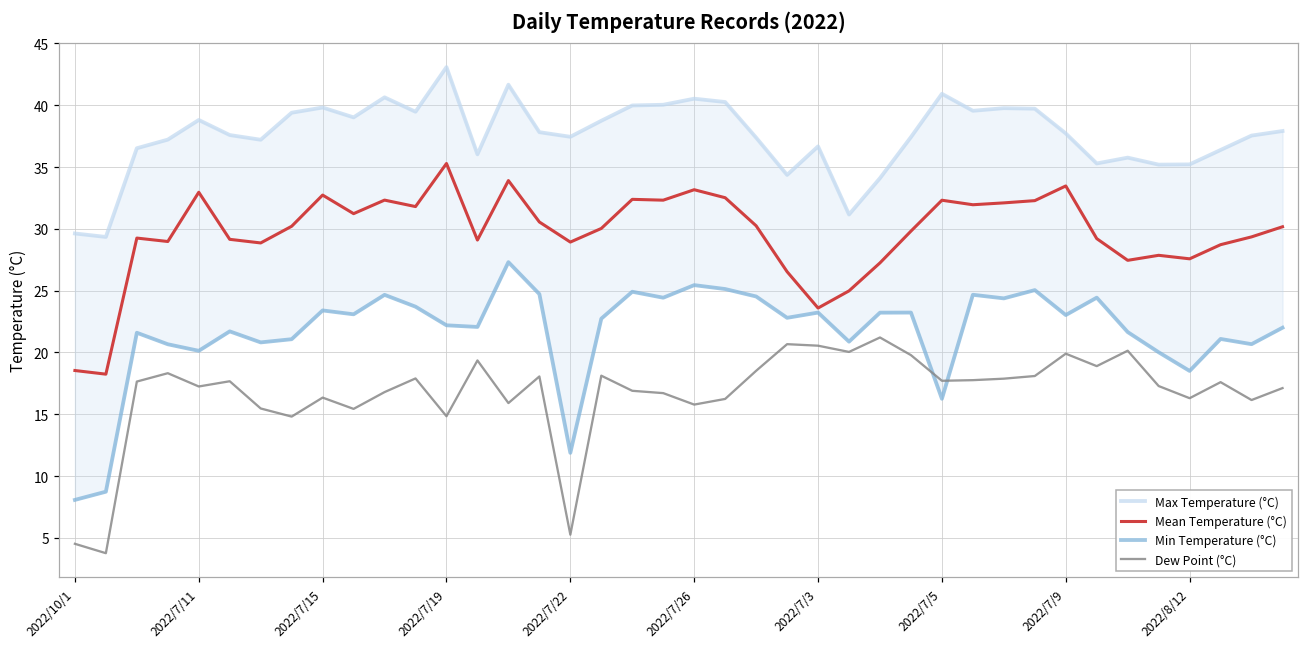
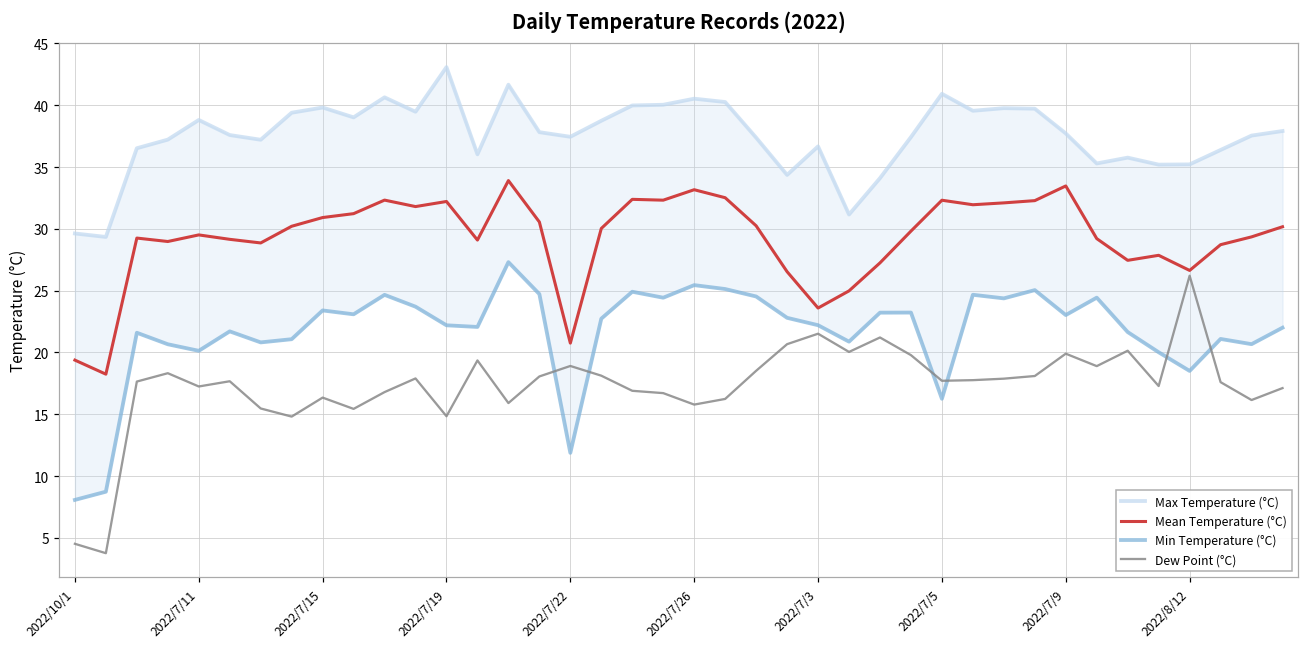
Mean Temperature (°C), 2022/10/1: 18.5 -> 19.4
Mean Temperature (°C), 2022/7/11: 33.0 -> 29.5
Mean Temperature (°C), 2022/7/15: 32.7 -> 30.9
Mean Temperature (°C), 2022/7/19: 35.3 -> 32.2
Mean Temperature (°C), 2022/7/22: 28.9 -> 20.8
Dew Point (°C), 2022/7/22: 5.3 -> 18.9
Min Temperature (°C), 2022/7/3: 23.2 -> 22.2
Dew Point (°C), 2022/7/3: 20.5 -> 21.5
Mean Temperature (°C), 2022/8/12: 27.6 -> 26.6
Dew Point (°C), 2022/8/12: 16.3 -> 26.2
